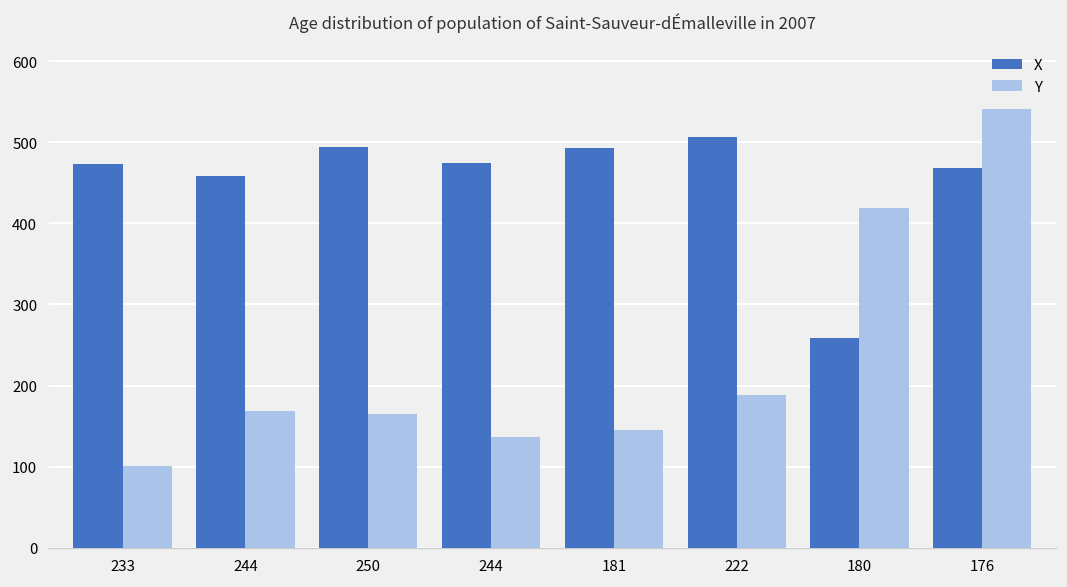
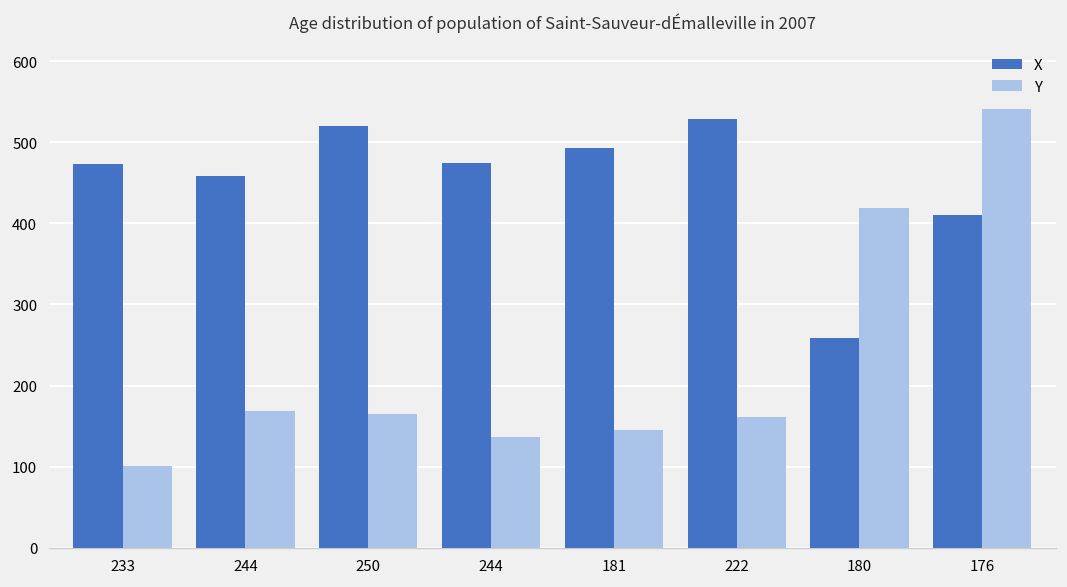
X, 250: 490 -> 520
X, 222: 510 -> 530
Y, 222: 190 -> 160
X, 176: 470 -> 410
